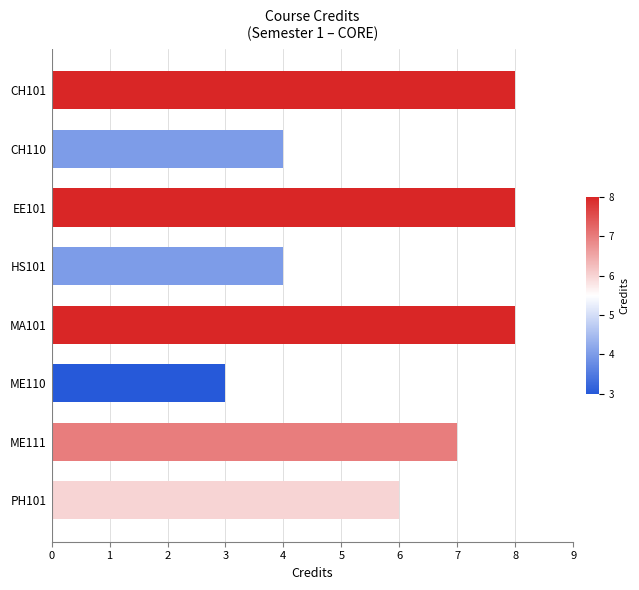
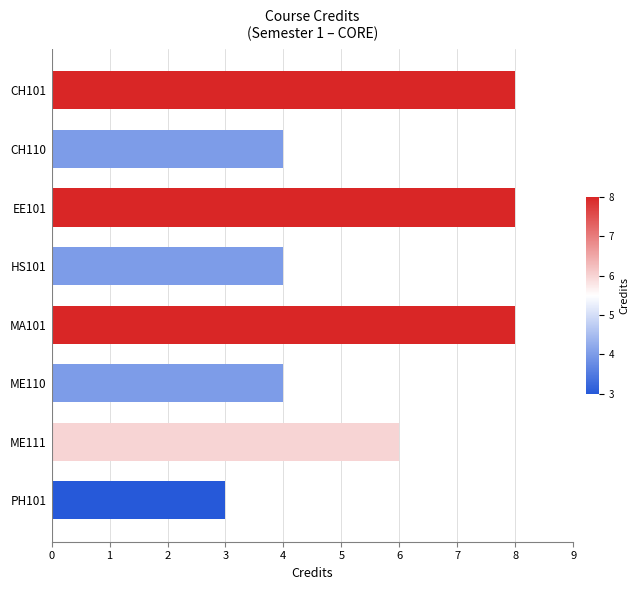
ME110: 3 -> 4
ME111: 7 -> 6
PH101: 6 -> 3
